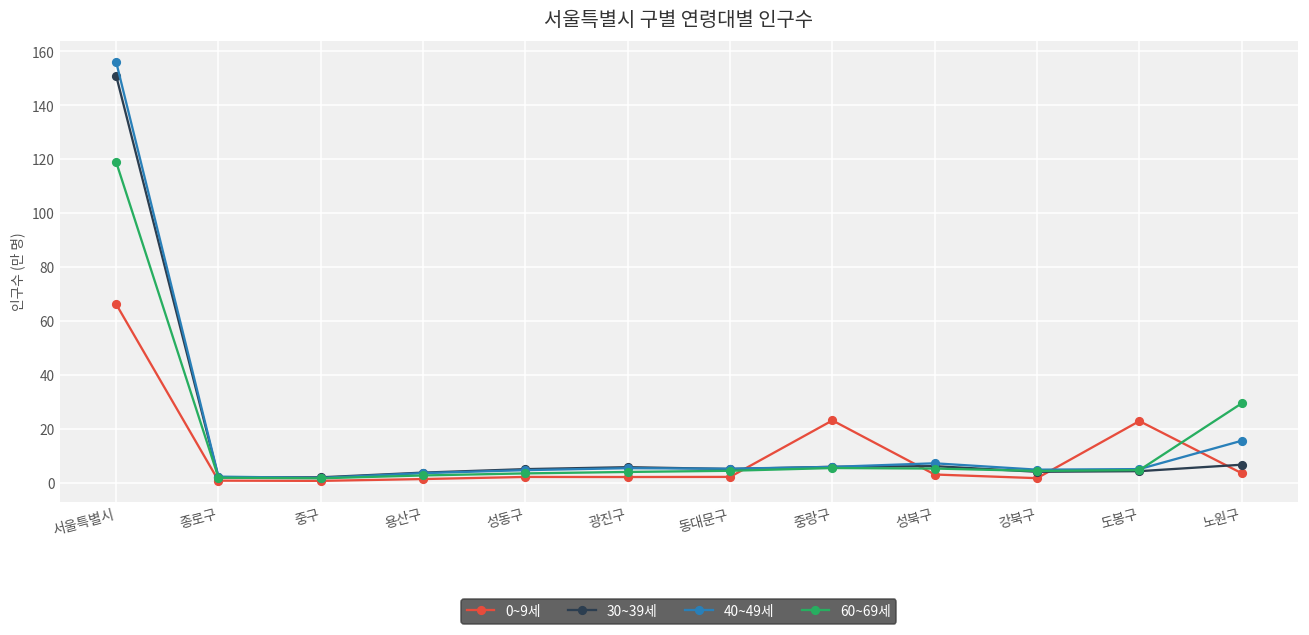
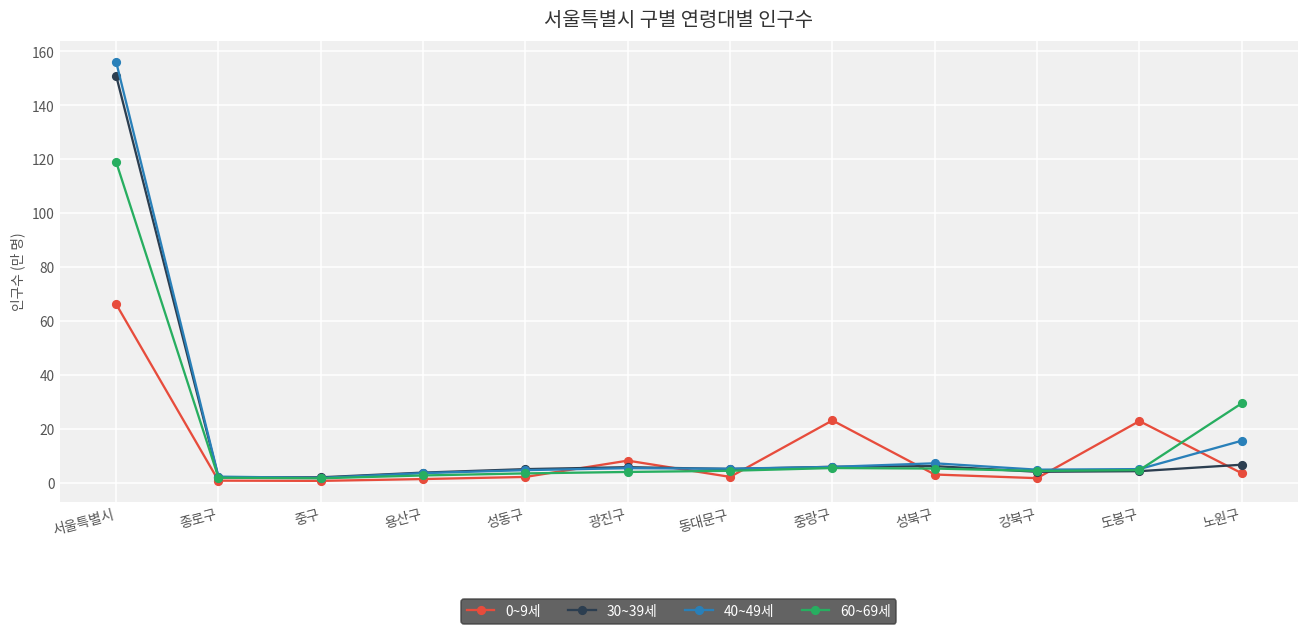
0~9세, 광진구: 2 -> 8
